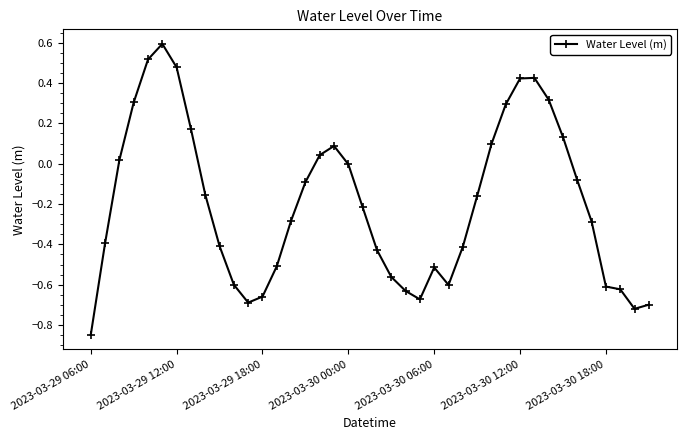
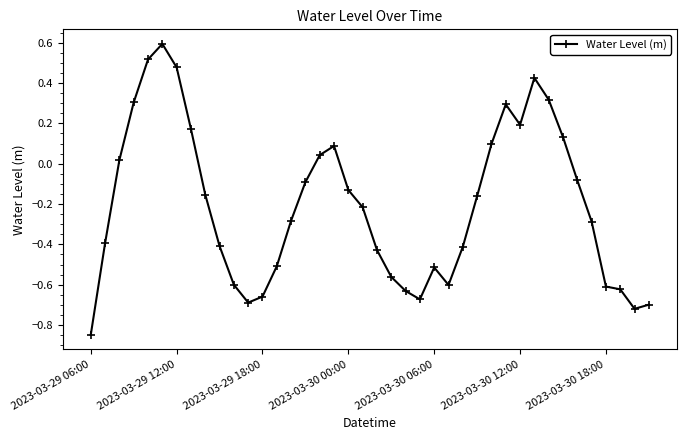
2023-03-30 00:00: 0.00 -> -0.13
2023-03-30 12:00: 0.42 -> 0.19
